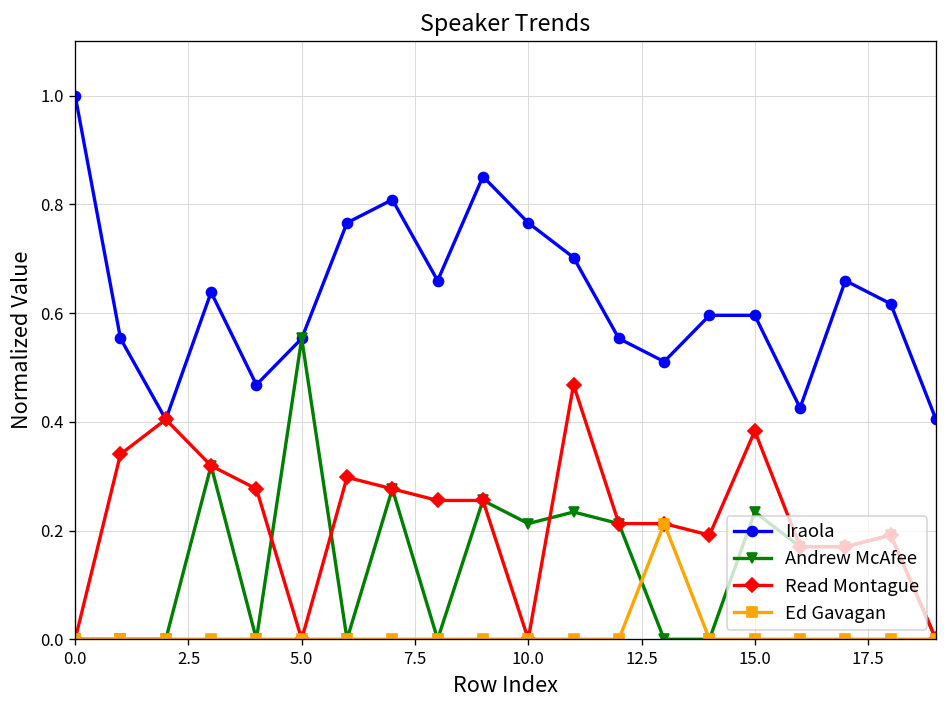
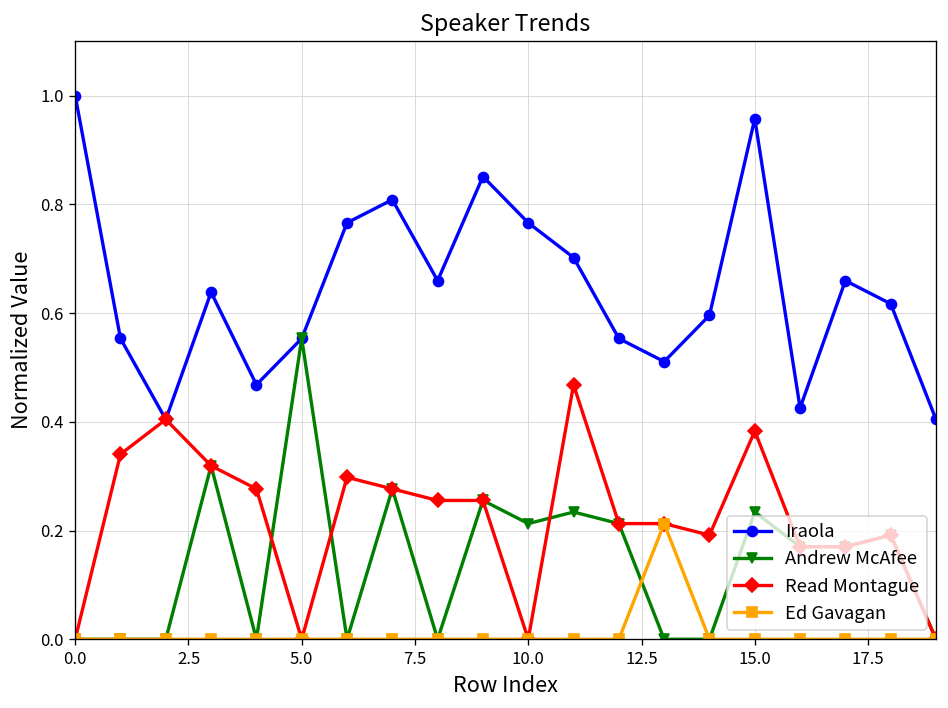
Iraola, 15.0: 0.60 -> 0.96
